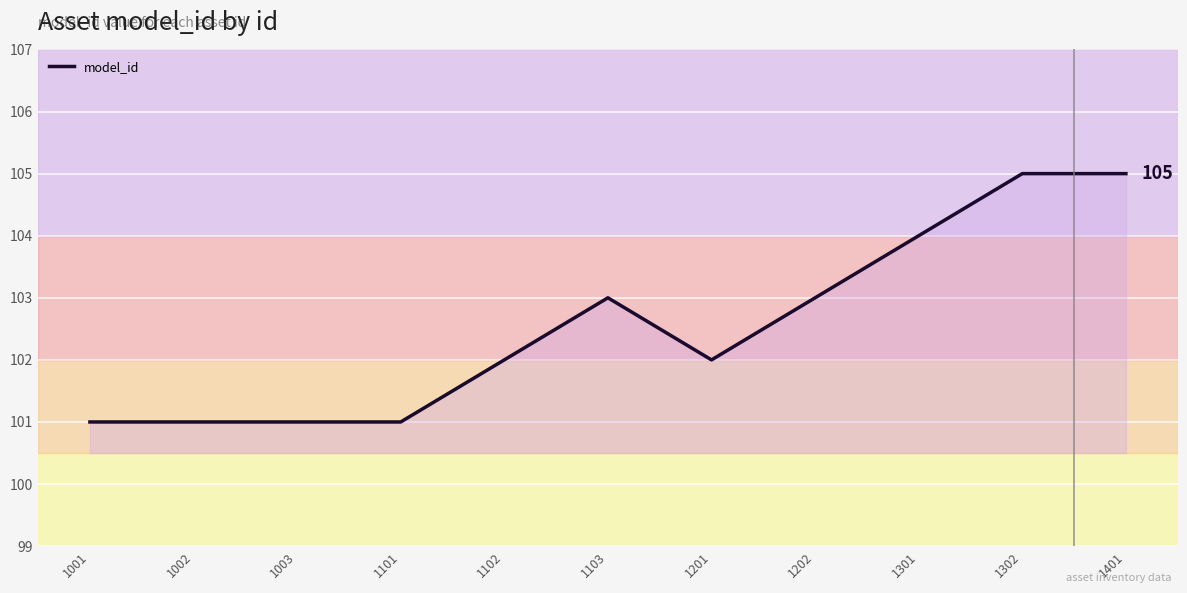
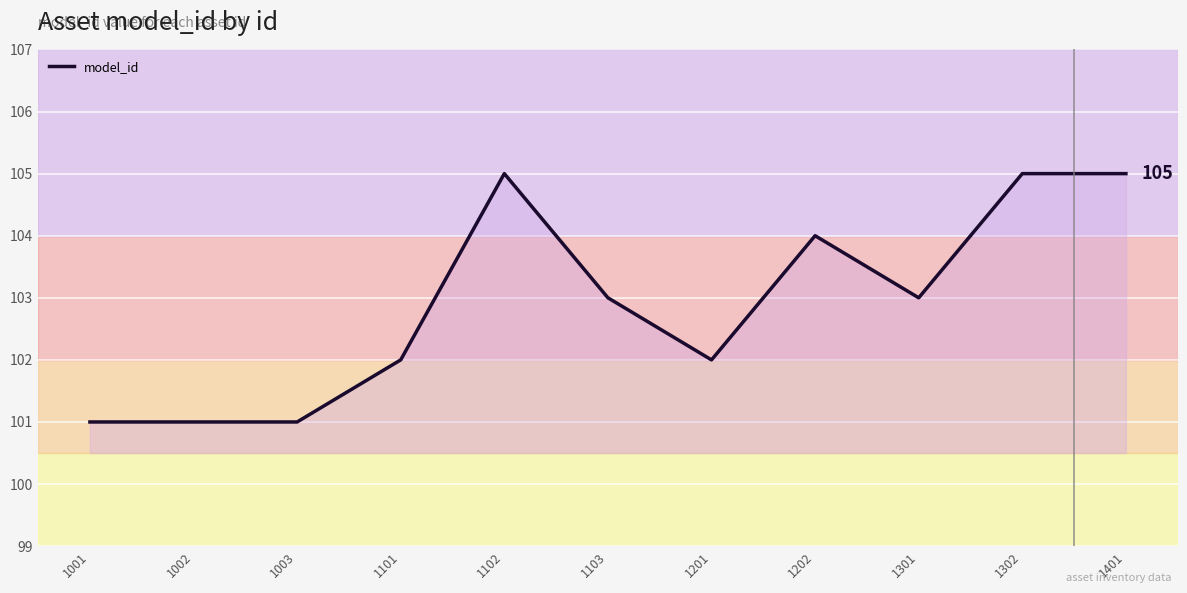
1101: 101 -> 102
1102: 102 -> 105
1202: 103 -> 104
1301: 104 -> 103
